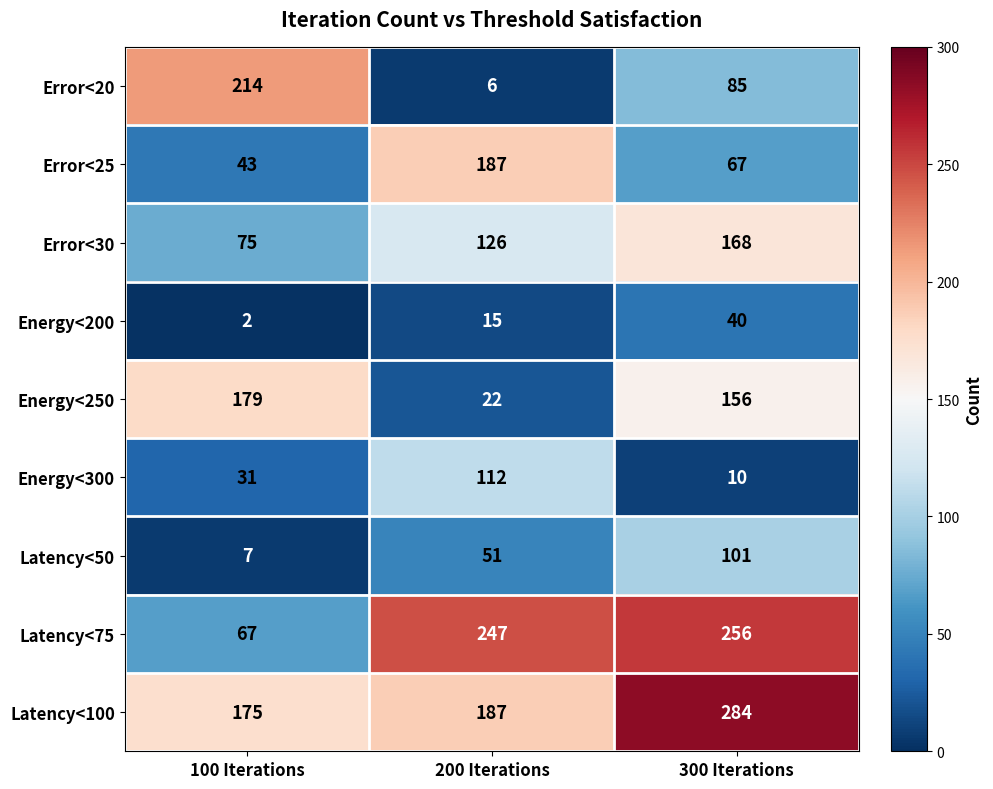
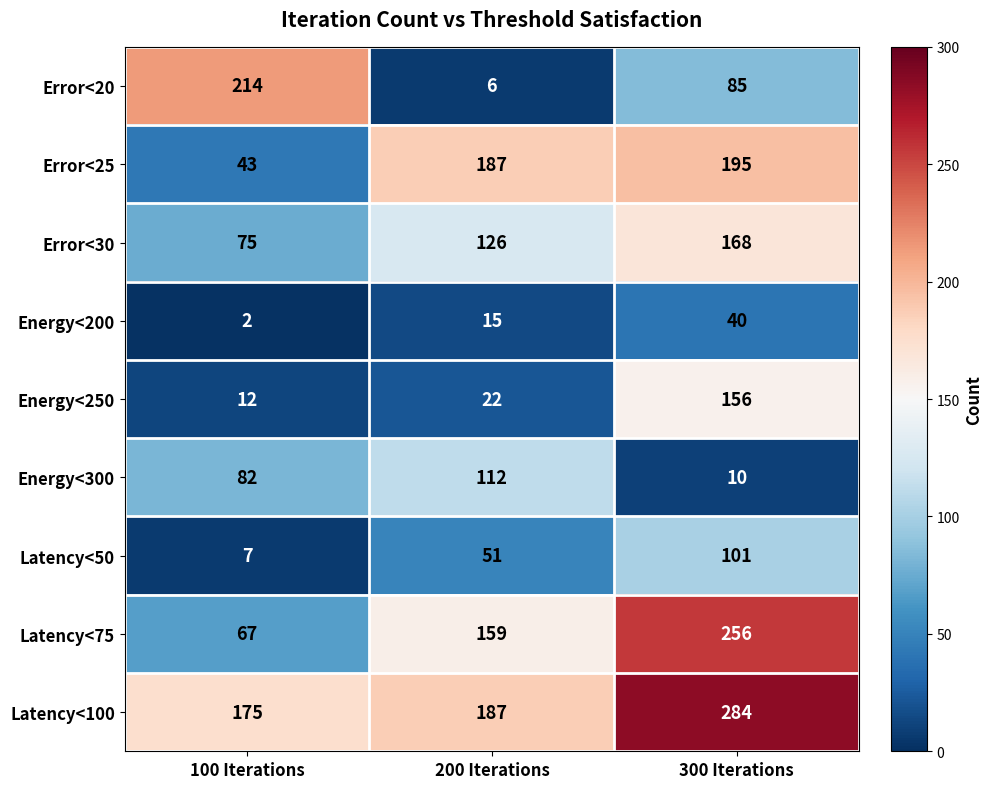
Error<25, 300 Iterations: 67 -> 195
Energy<250, 100 Iterations: 179 -> 12
Energy<300, 100 Iterations: 31 -> 82
Latency<75, 200 Iterations: 247 -> 159
